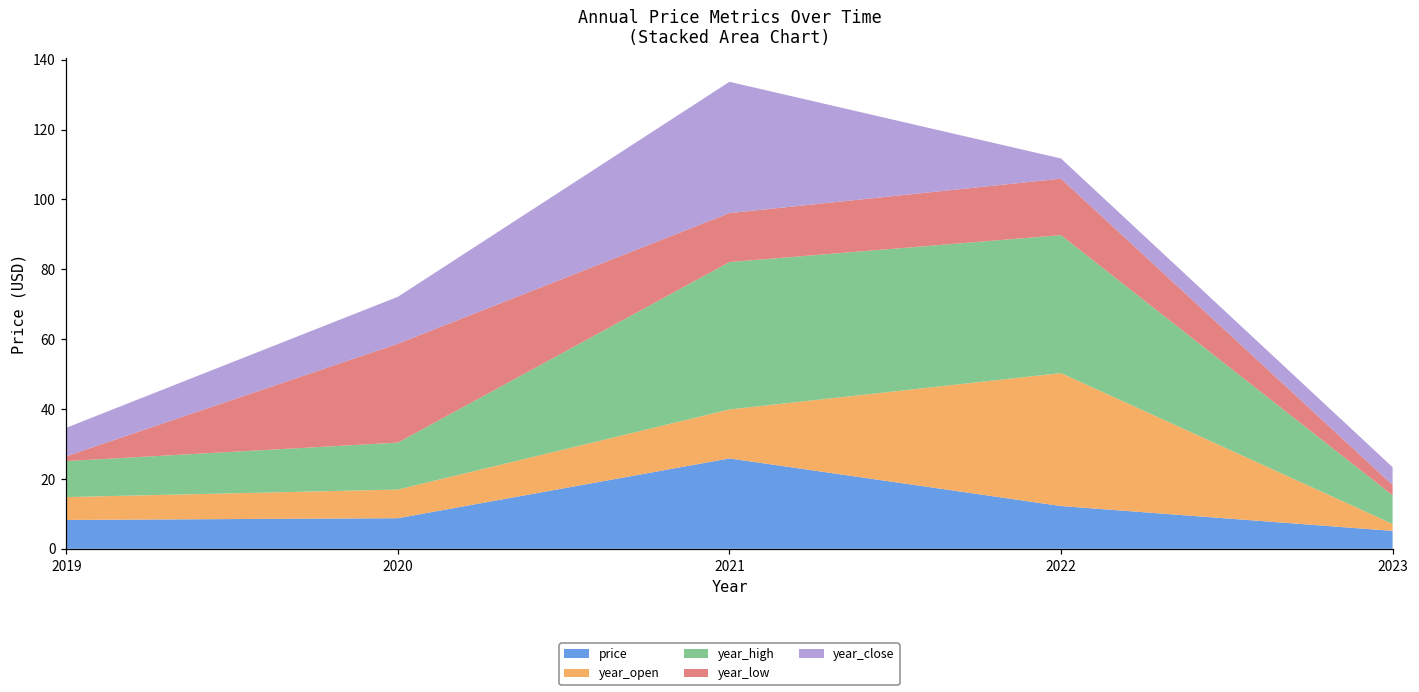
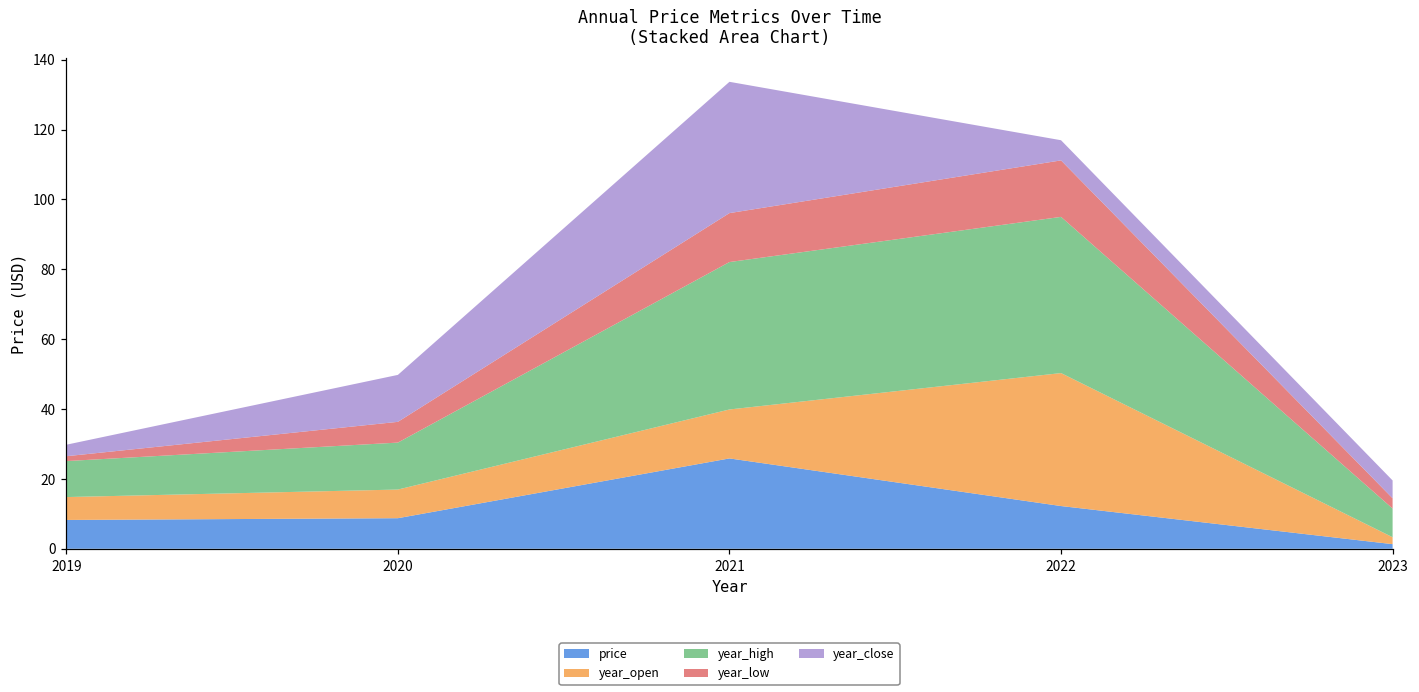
year_close, 2019: 8 -> 3
year_low, 2020: 28 -> 6
year_high, 2022: 39 -> 45
price, 2023: 5 -> 1
